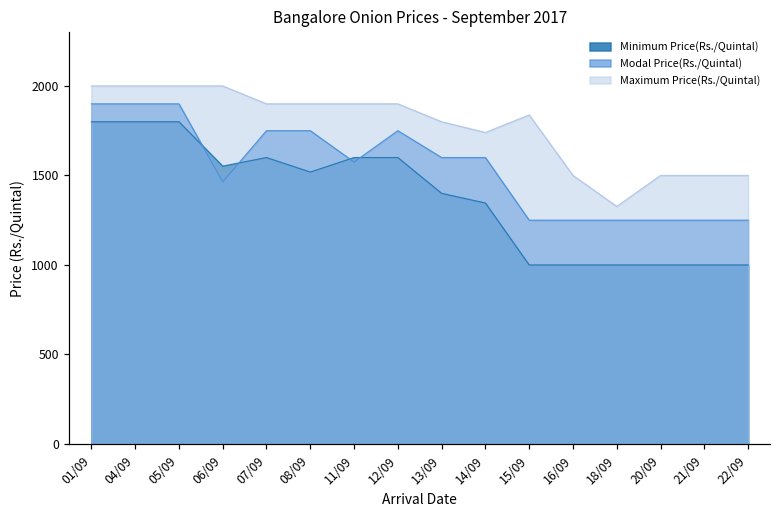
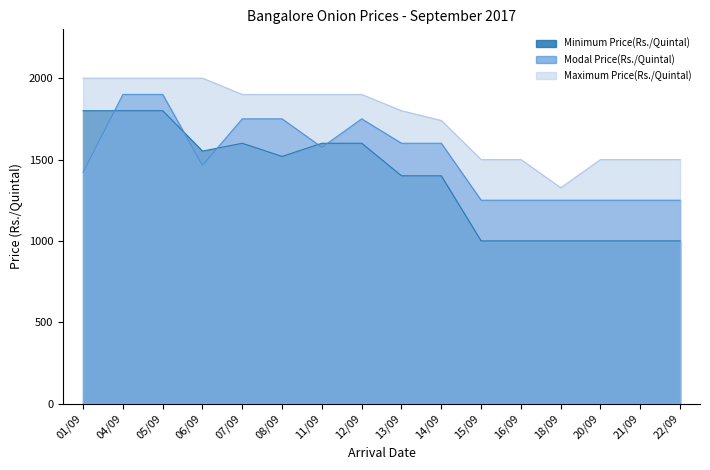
Modal Price(Rs./Quintal), 01/09: 1900 -> 1420
Minimum Price(Rs./Quintal), 14/09: 1350 -> 1400
Maximum Price(Rs./Quintal), 15/09: 1840 -> 1500
